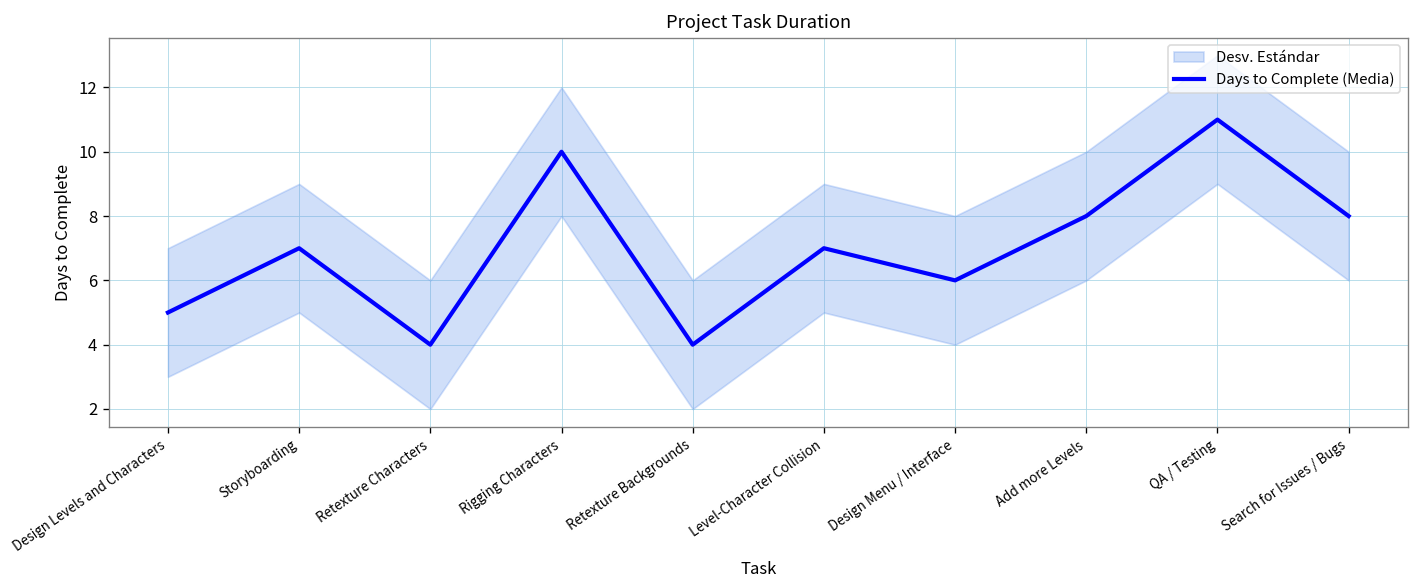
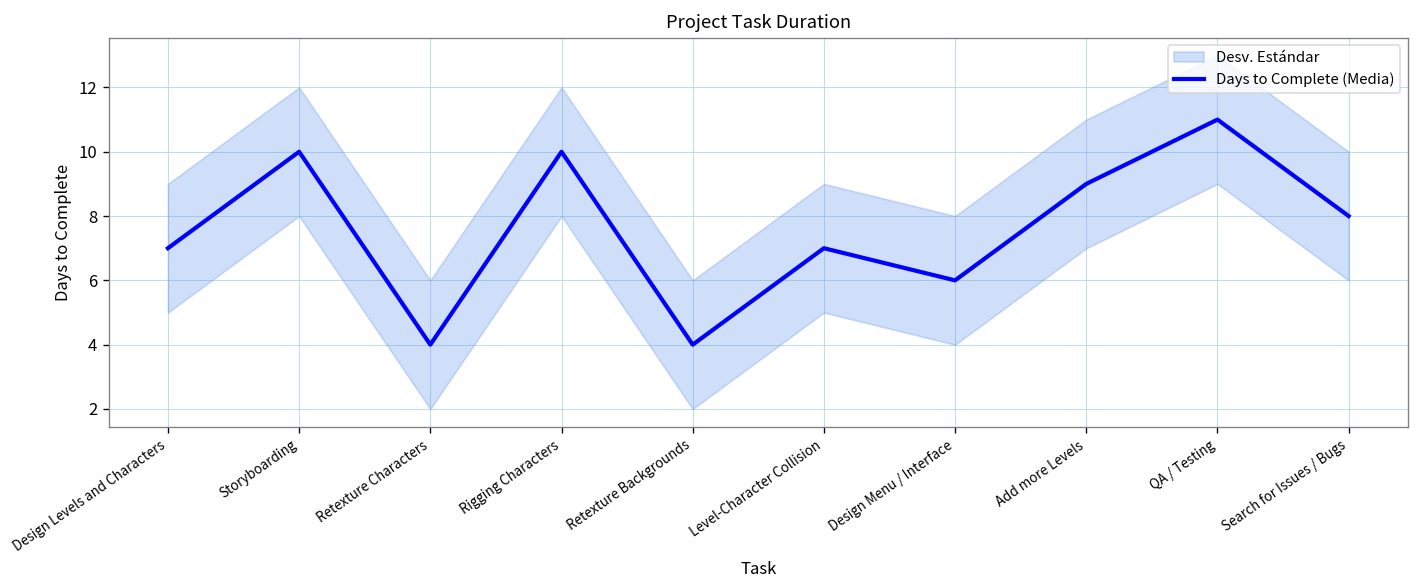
Days to Complete (Media), Design Levels and Characters: 5 -> 7
Days to Complete (Media), Storyboarding: 7 -> 10
Days to Complete (Media), Add more Levels: 8 -> 9
